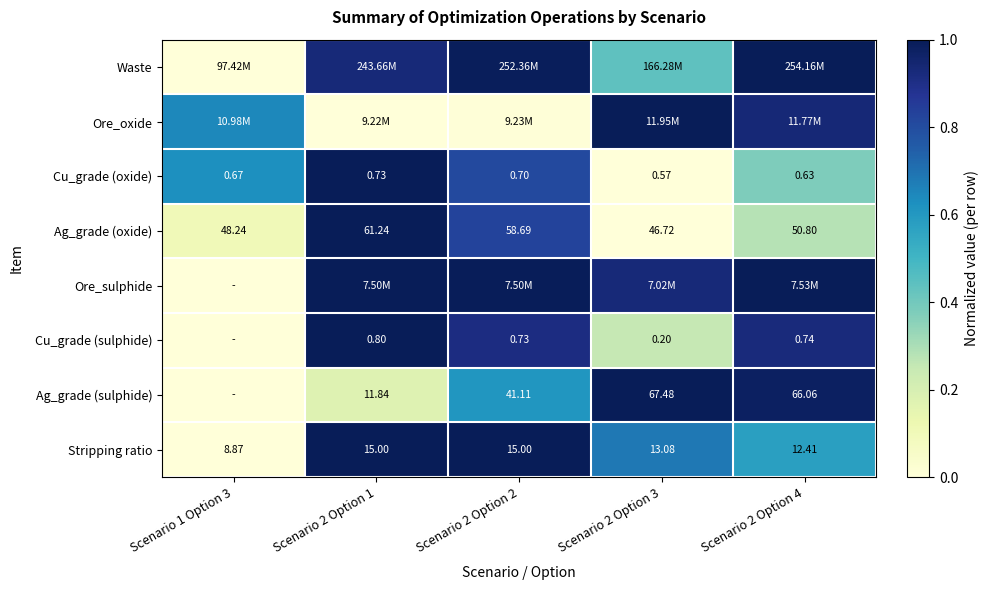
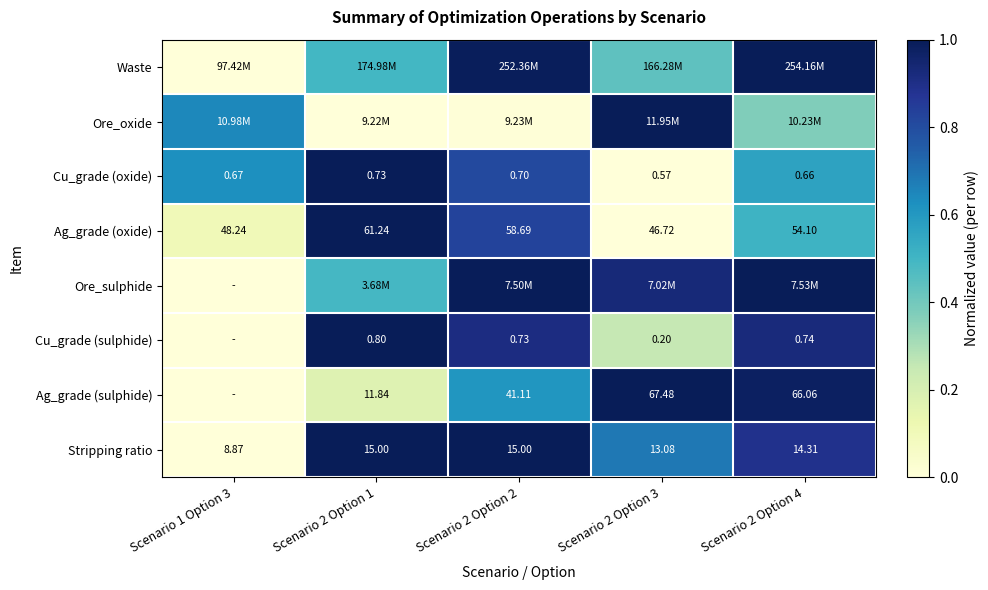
Waste, Scenario 2 Option 1: 243.66M -> 174.98M
Ore_oxide, Scenario 2 Option 4: 11.77M -> 10.23M
Cu_grade (oxide), Scenario 2 Option 4: 0.63 -> 0.66
Ag_grade (oxide), Scenario 2 Option 4: 50.80 -> 54.10
Ore_sulphide, Scenario 2 Option 1: 7.50M -> 3.68M
Stripping ratio, Scenario 2 Option 4: 12.41 -> 14.31
